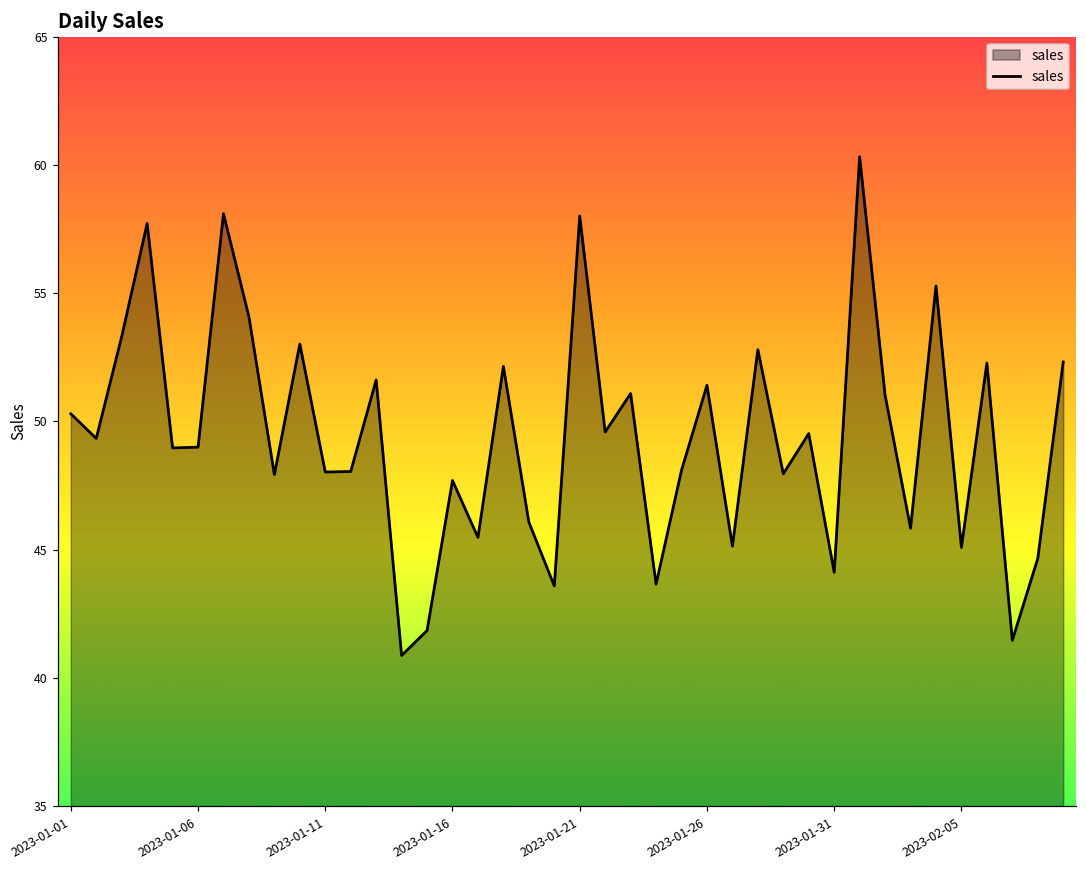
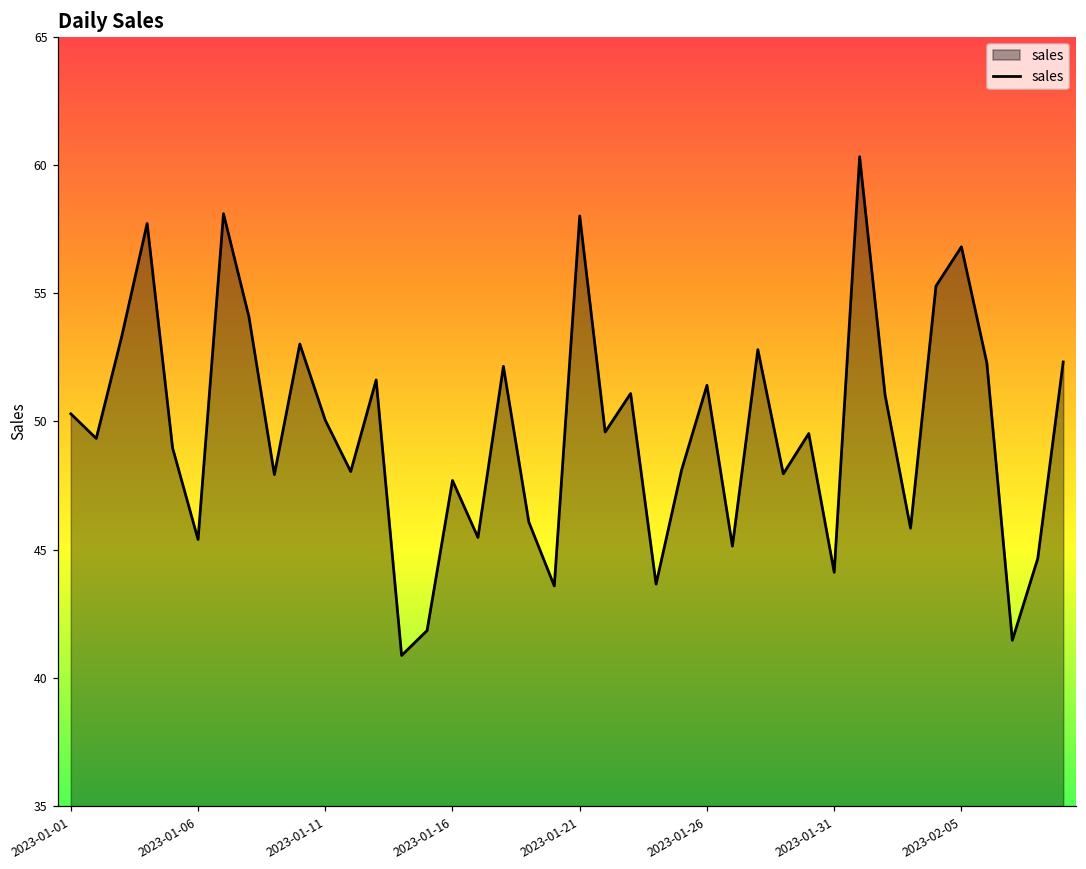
2023-01-06: 49.0 -> 45.4
2023-01-11: 48.0 -> 50.1
2023-02-05: 45.1 -> 56.8
